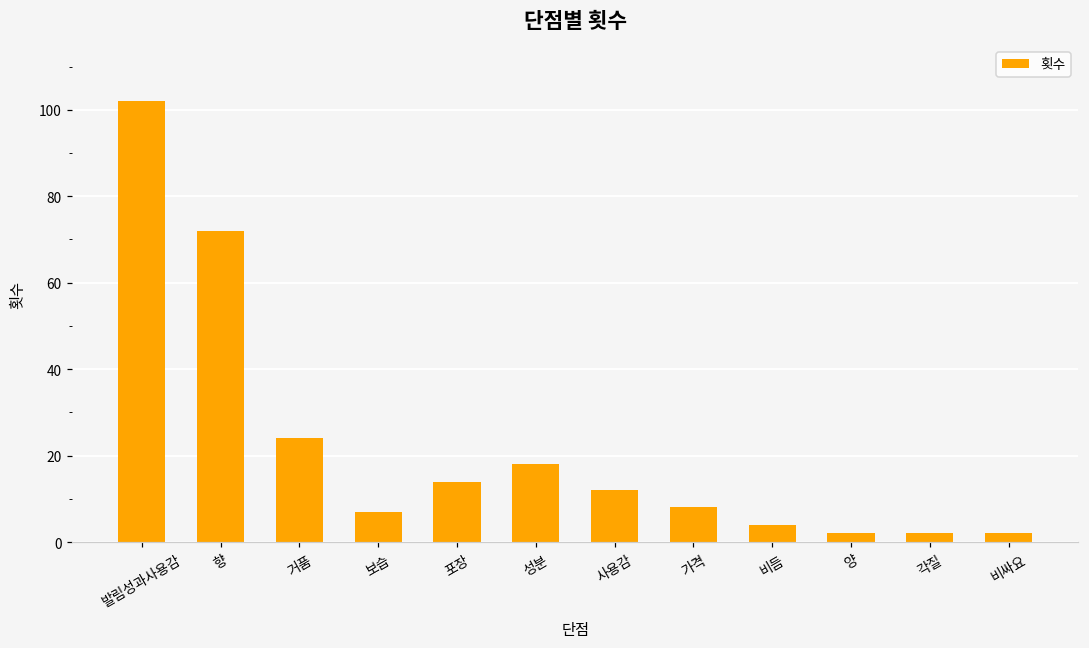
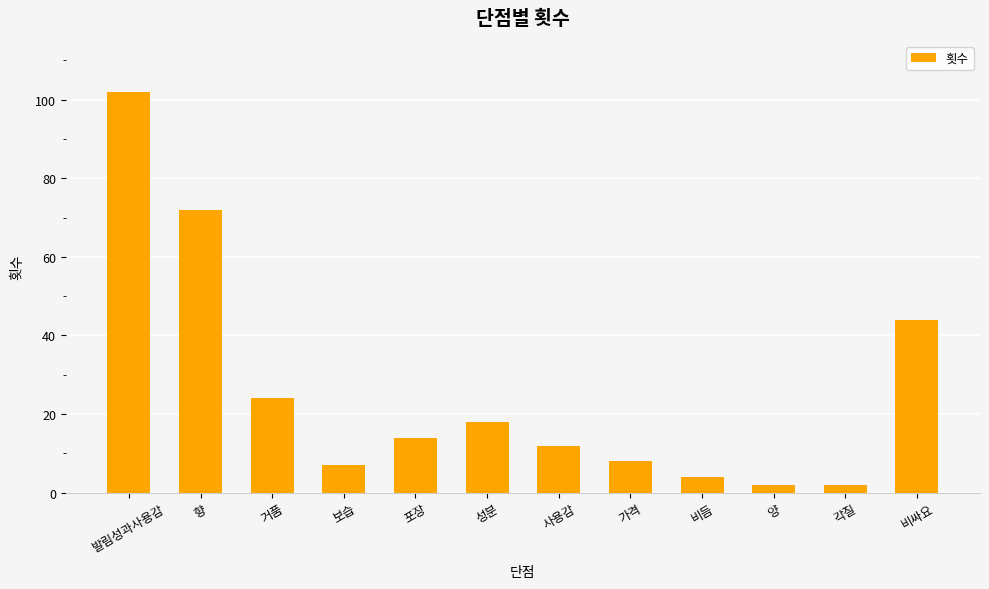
비싸요: 2 -> 44
